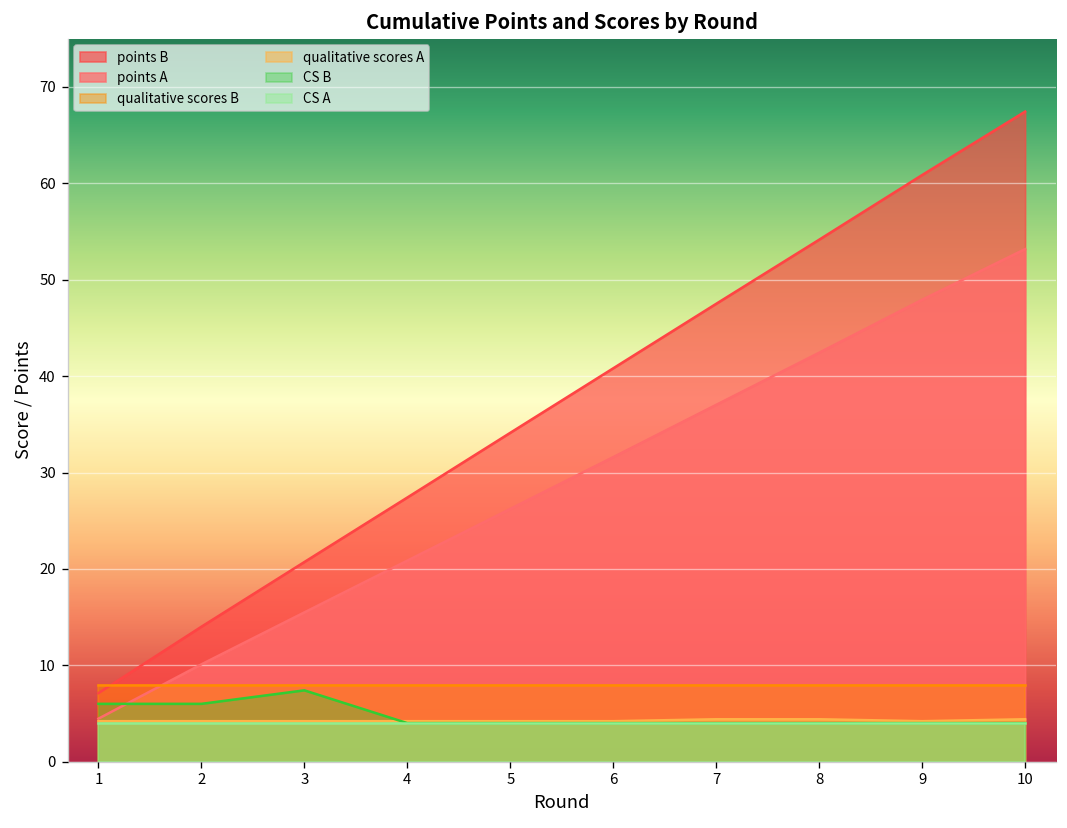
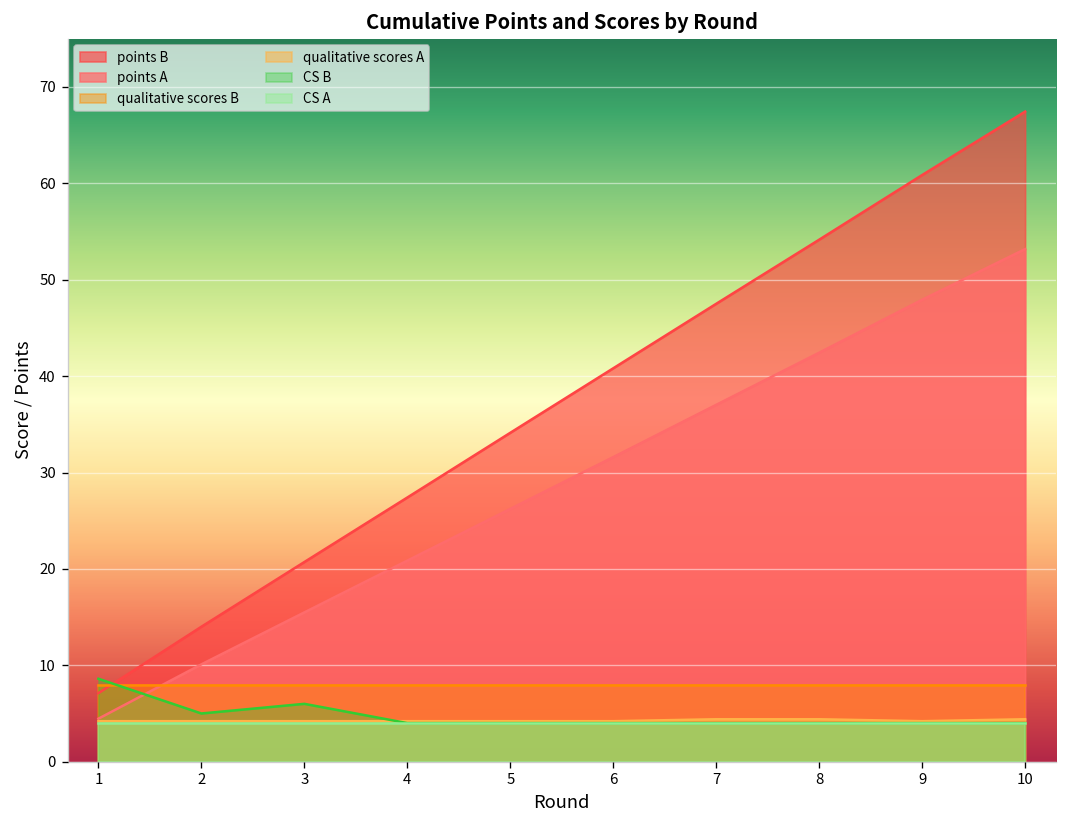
CS B, 1: 6 -> 9
CS B, 2: 6 -> 5
CS B, 3: 7 -> 6
